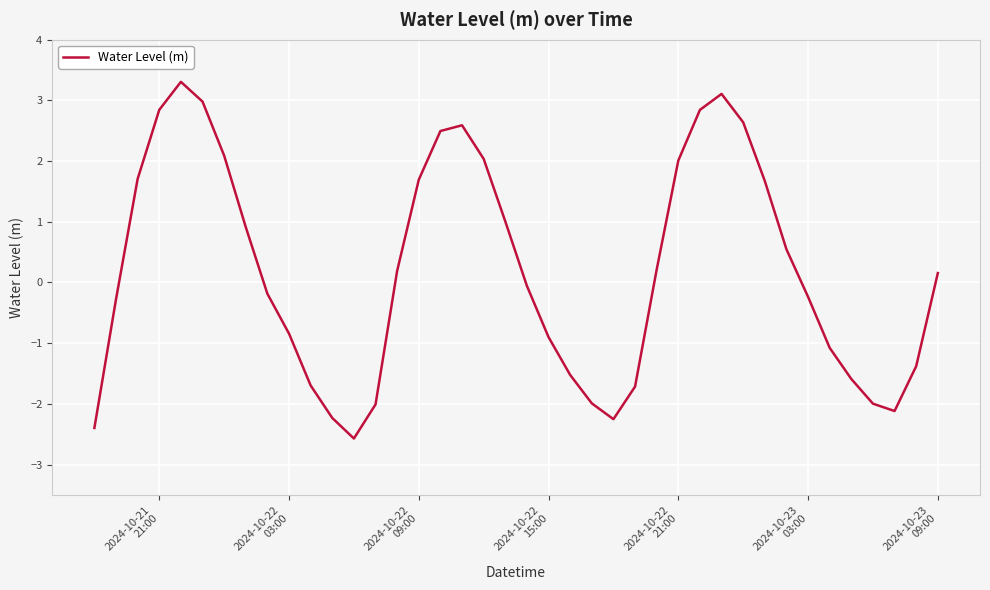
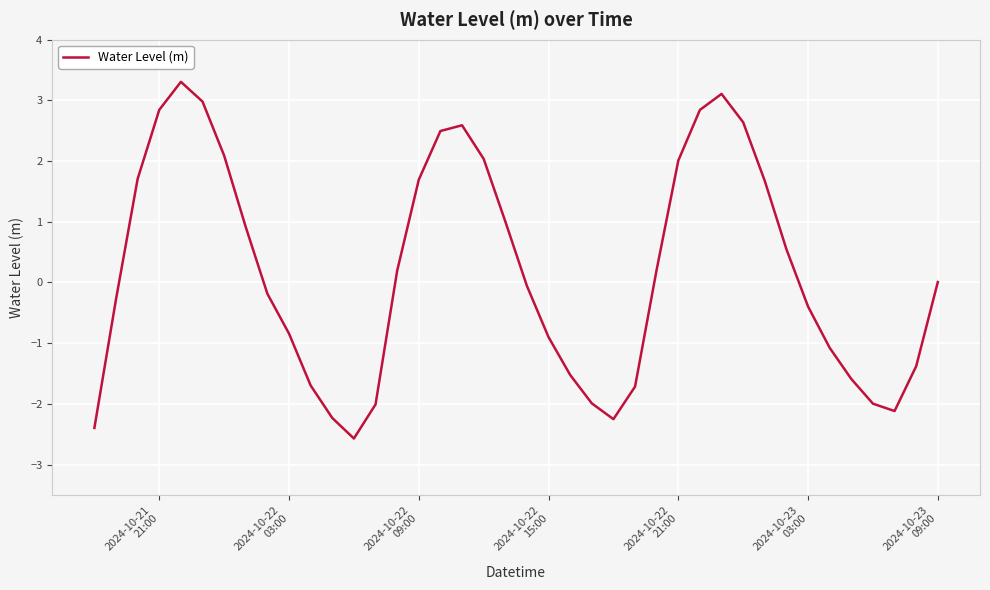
2024-10-23 03:00: -0.2 -> -0.4
2024-10-23 09:00: 0.2 -> 0.0
